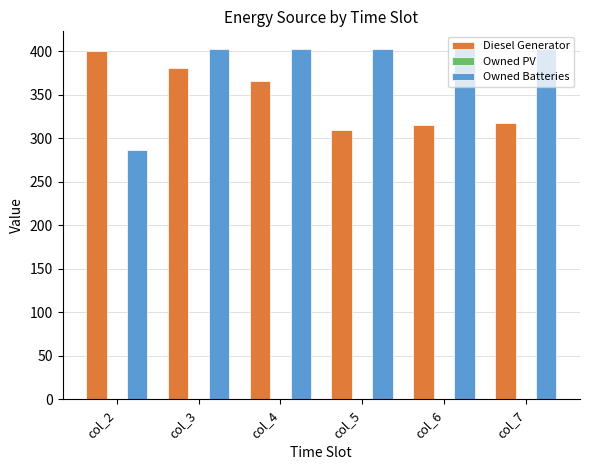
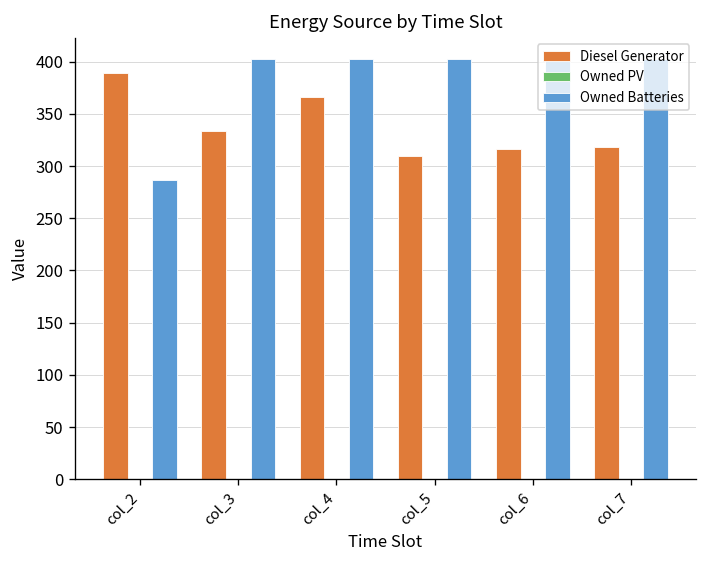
Diesel Generator, col_2: 400 -> 390
Diesel Generator, col_3: 380 -> 330
